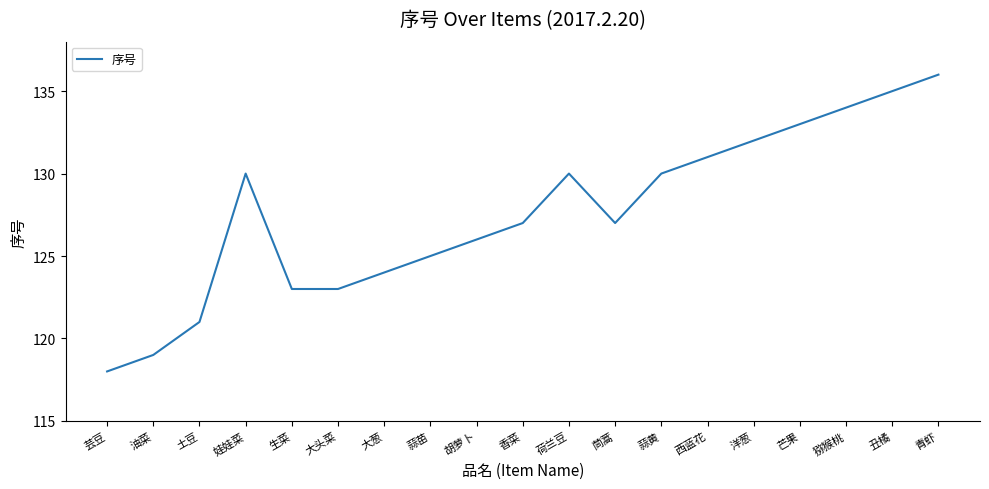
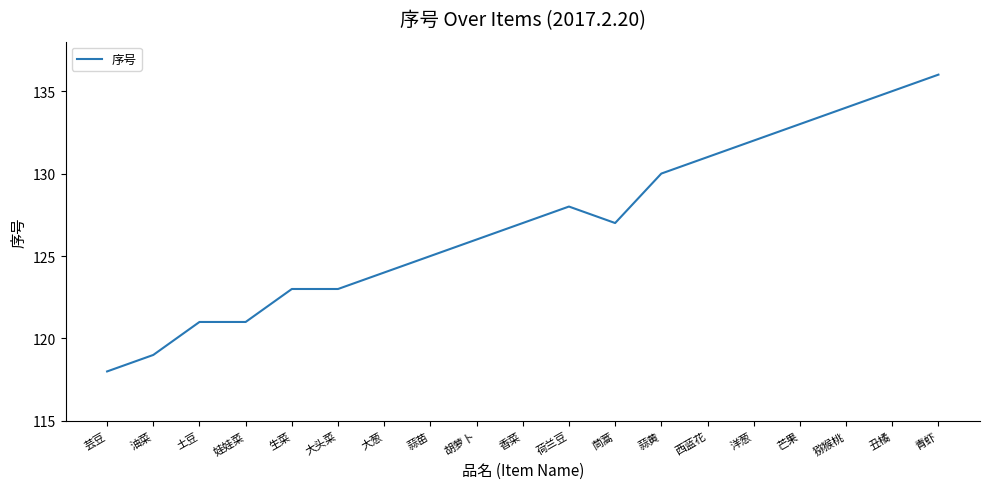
娃娃菜: 130 -> 121
荷兰豆: 130 -> 128
